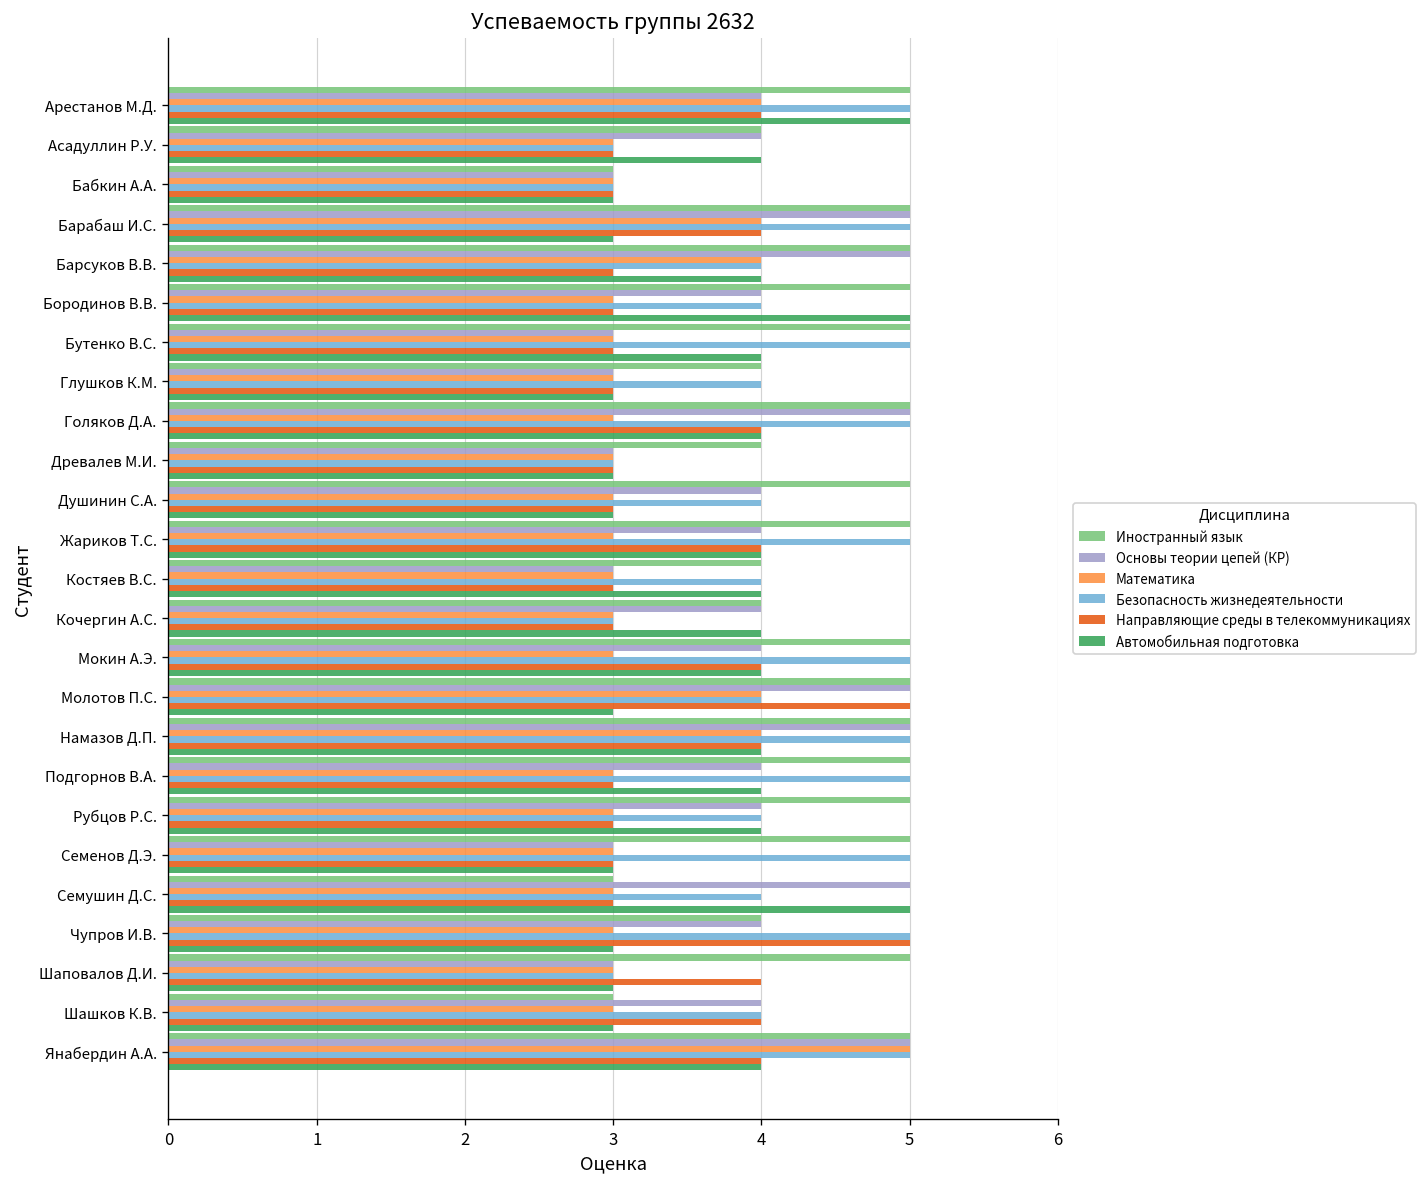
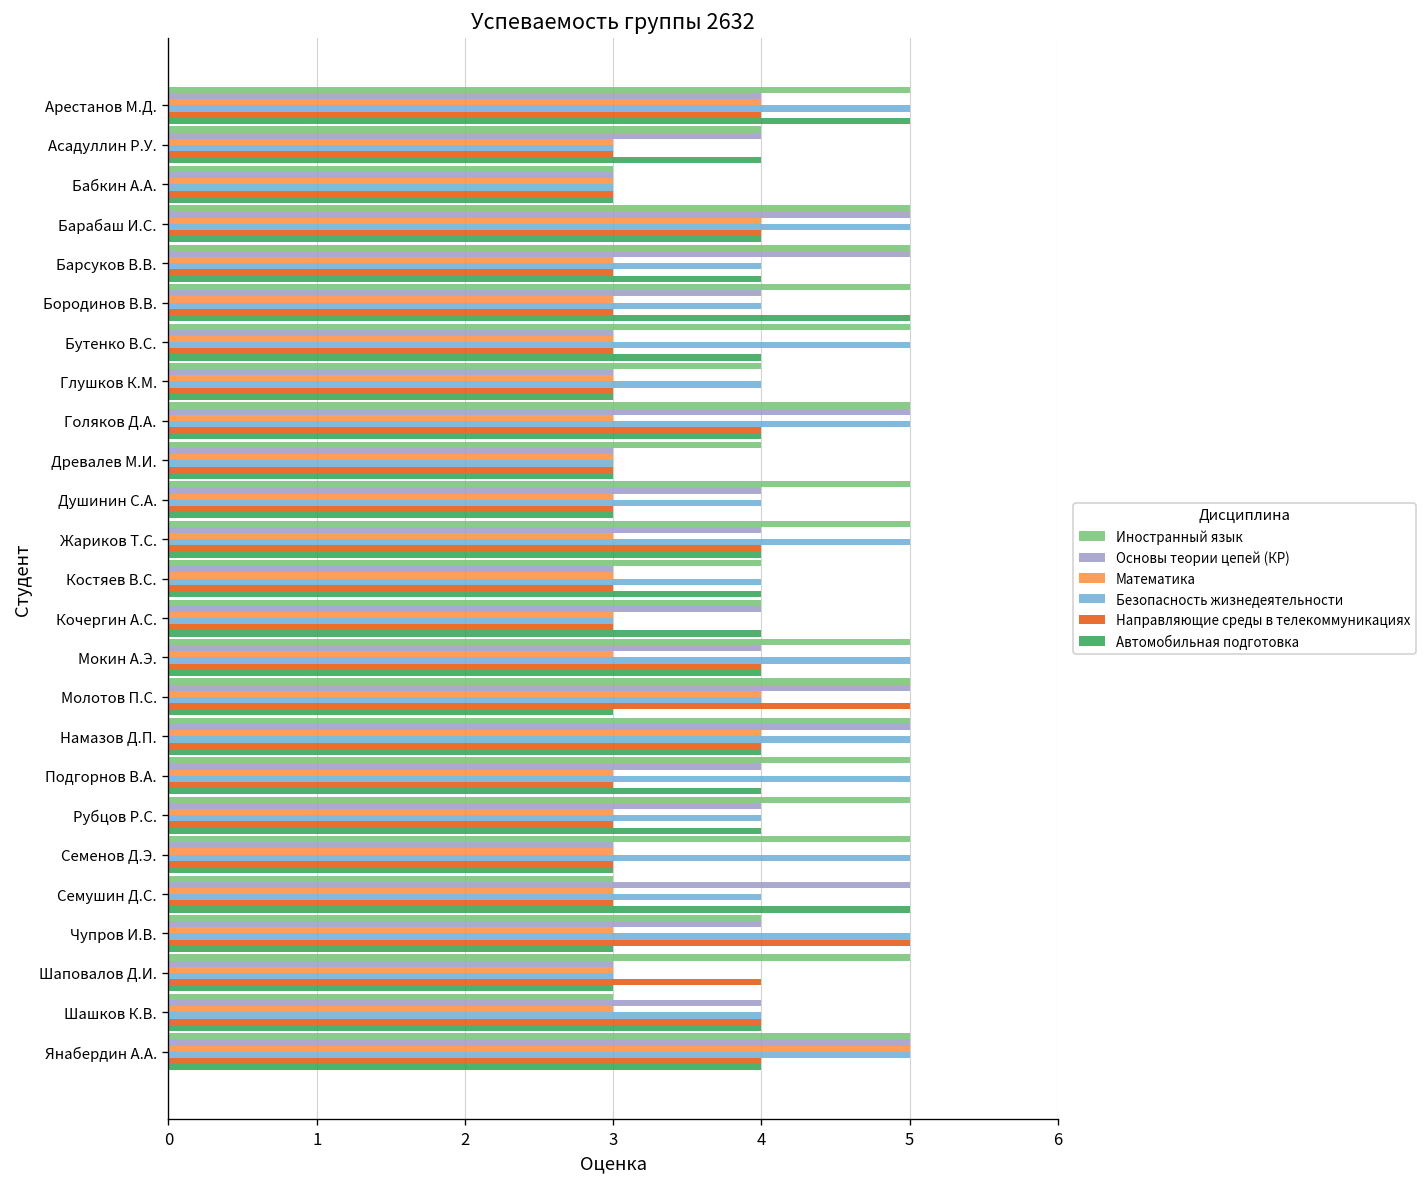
Автомобильная подготовка, Барабаш И.С.: 3 -> 4
Математика, Барсуков В.В.: 4 -> 3
Автомобильная подготовка, Шашков К.В.: 3 -> 4
